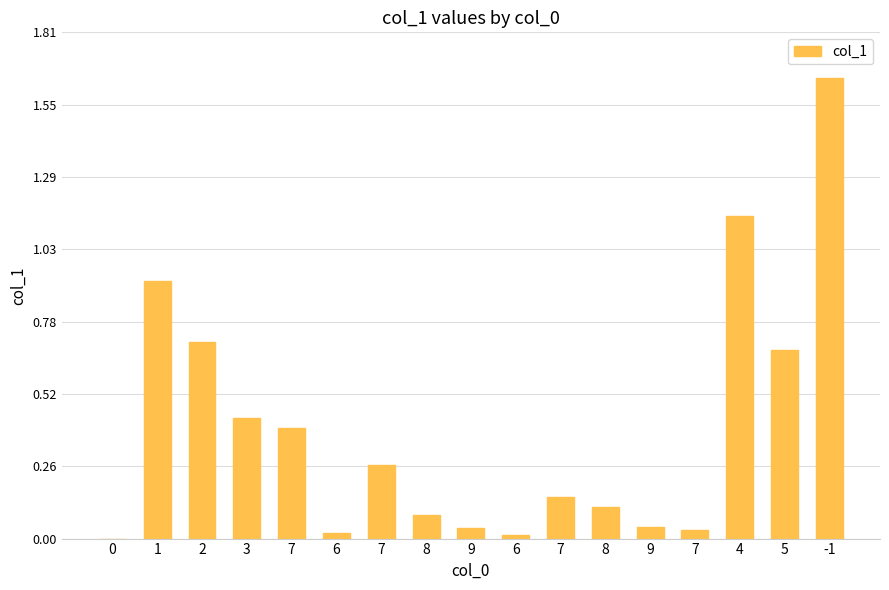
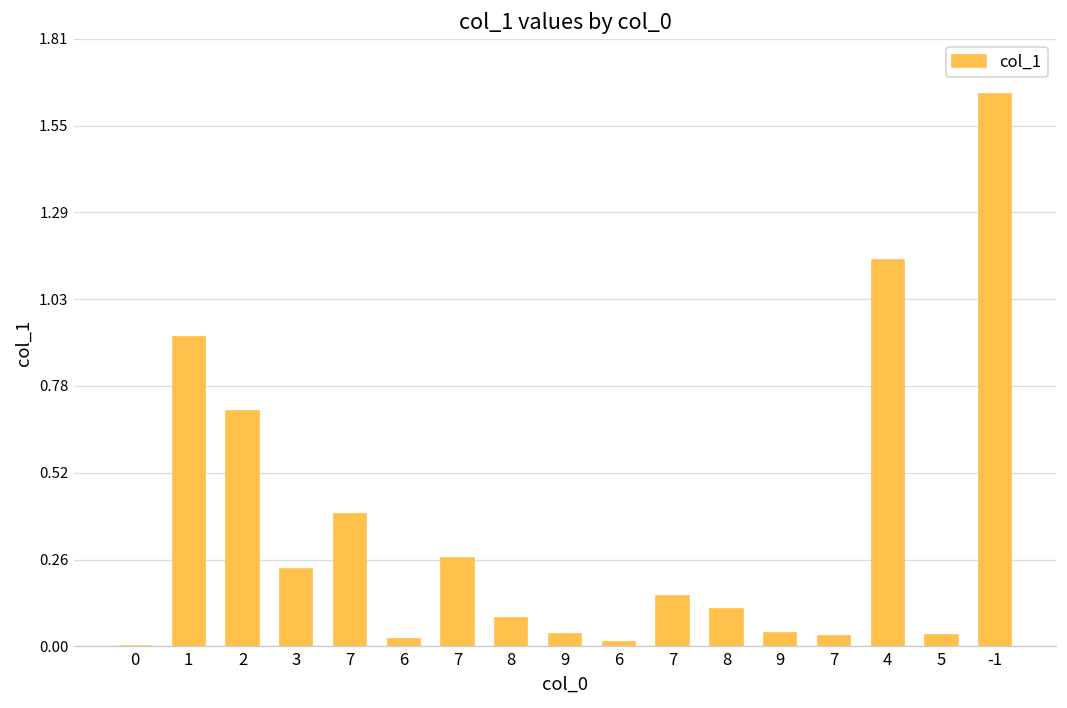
3: 0.43 -> 0.23
5: 0.67 -> 0.03
